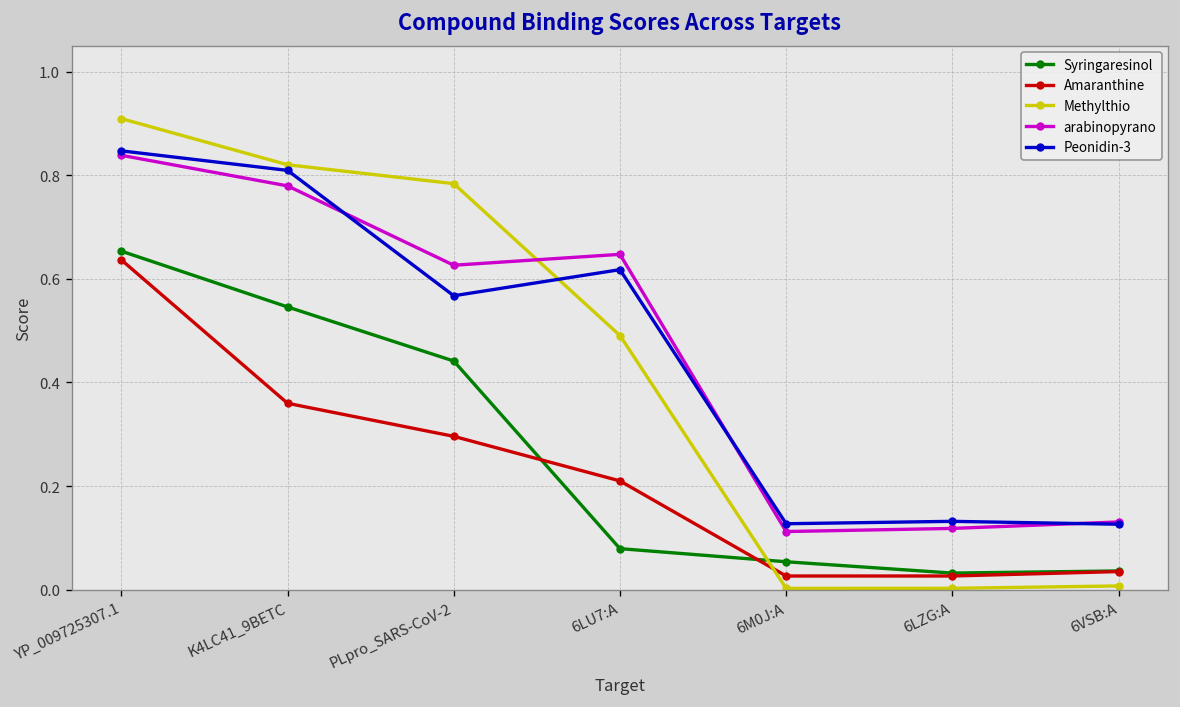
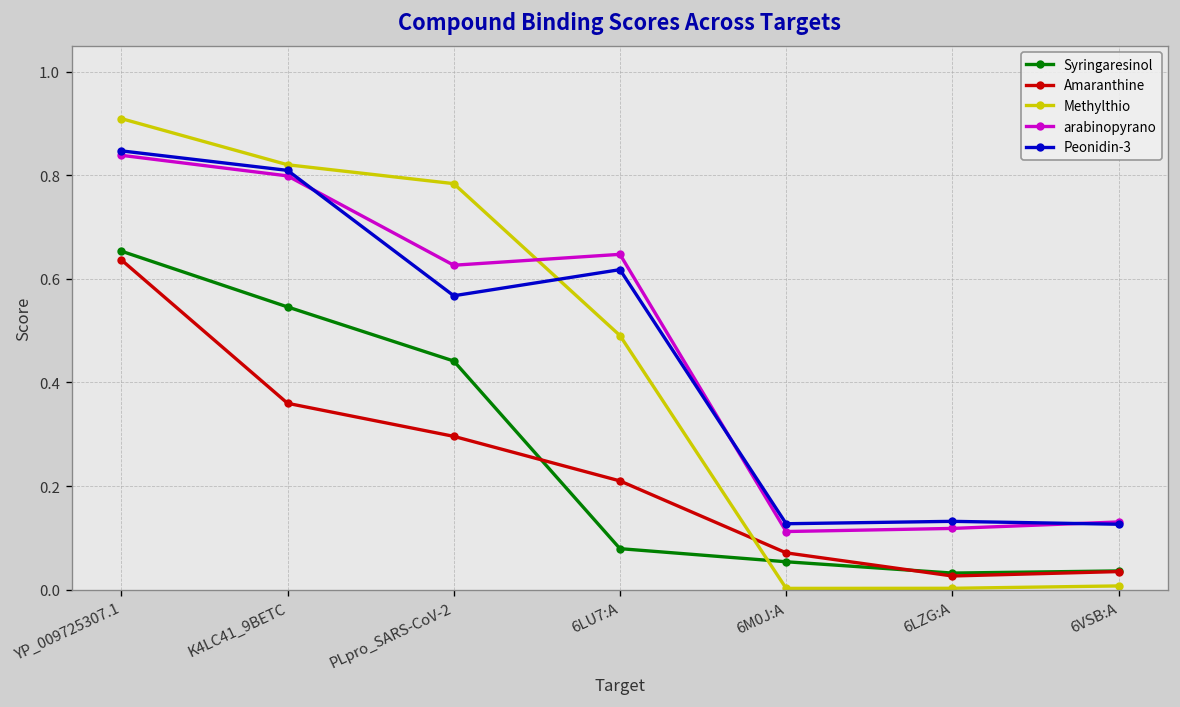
arabinopyrano, K4LC41_9BETC: 0.78 -> 0.80
Amaranthine, 6M0J:A: 0.03 -> 0.07
